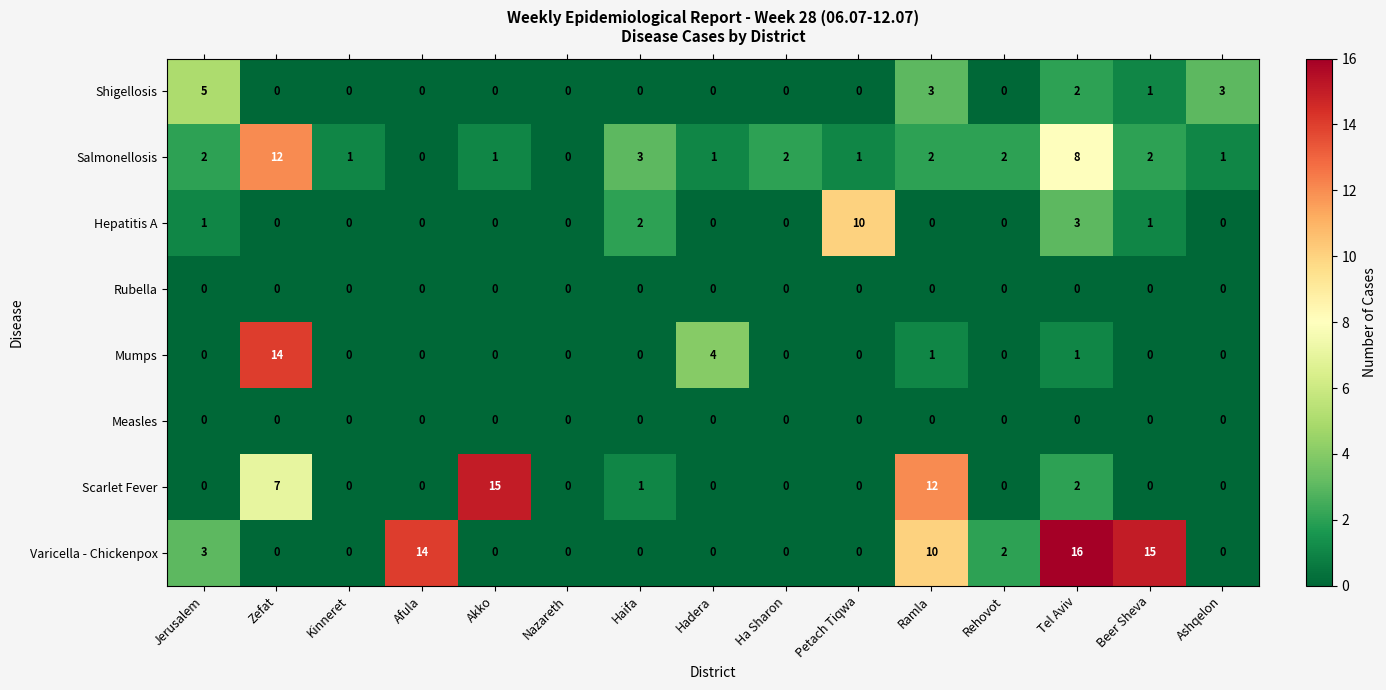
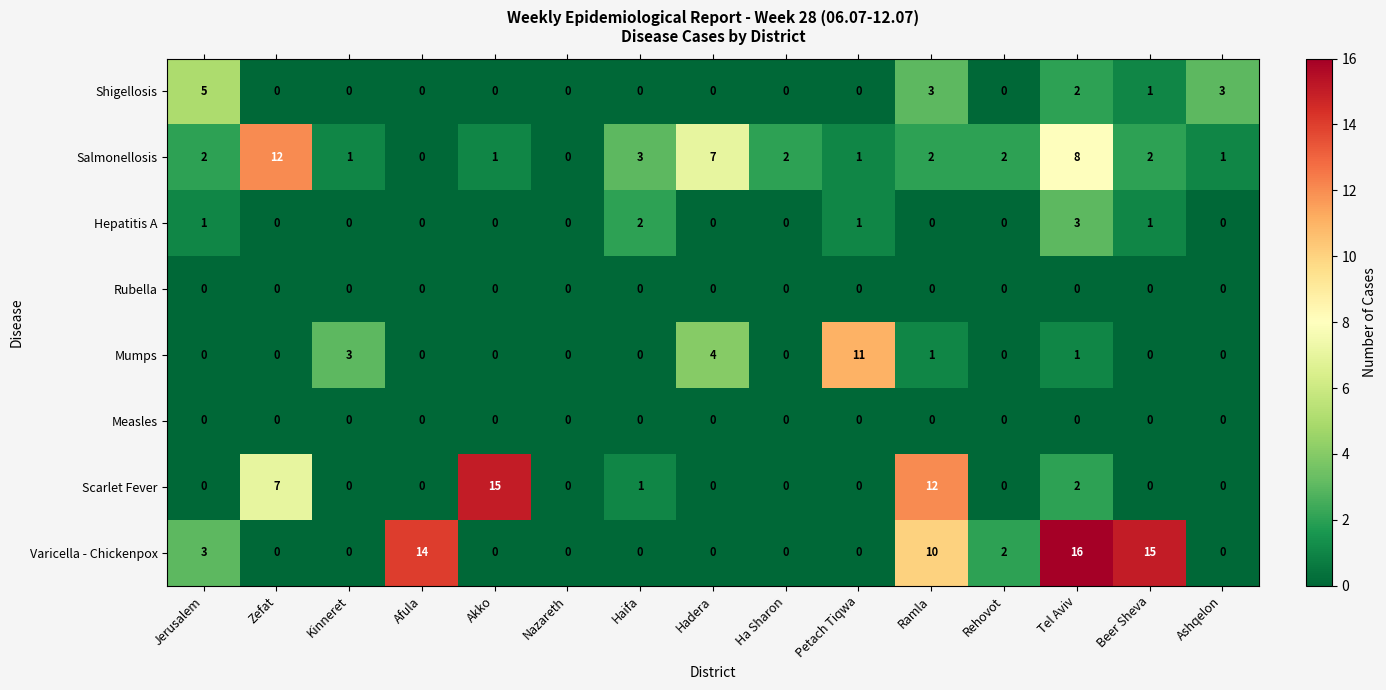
Salmonellosis, Hadera: 1 -> 7
Hepatitis A, Petach Tiqwa: 10 -> 1
Mumps, Zefat: 14 -> 0
Mumps, Kinneret: 0 -> 3
Mumps, Petach Tiqwa: 0 -> 11
